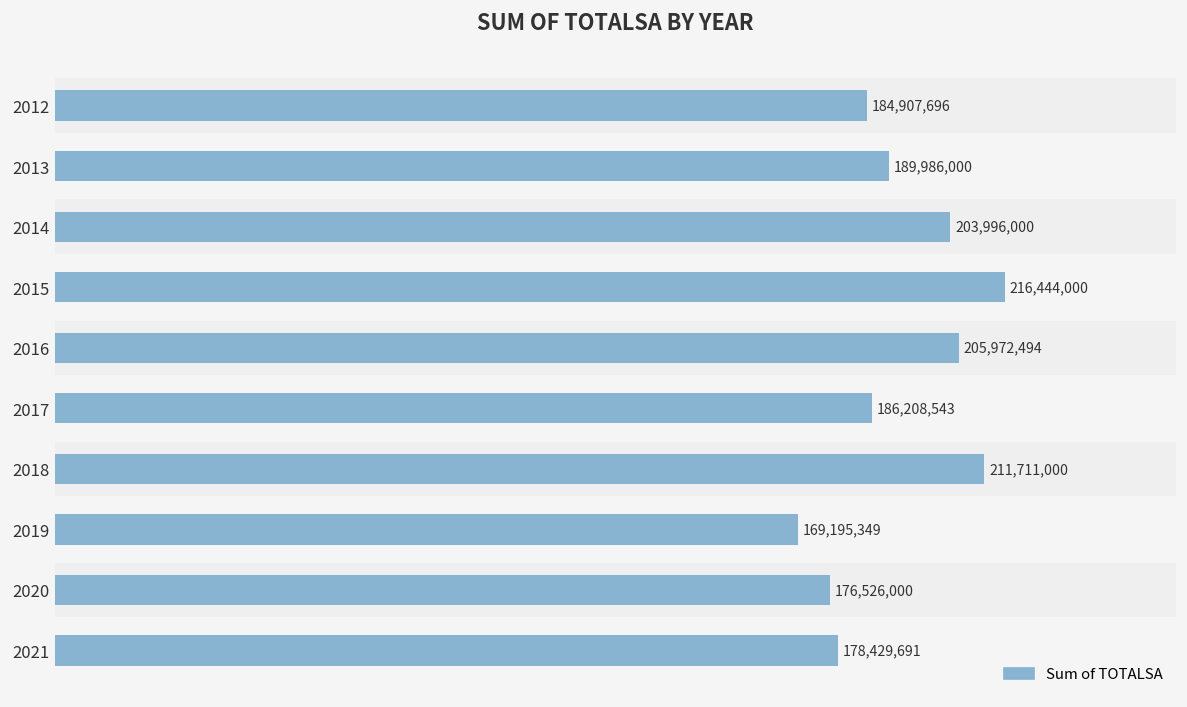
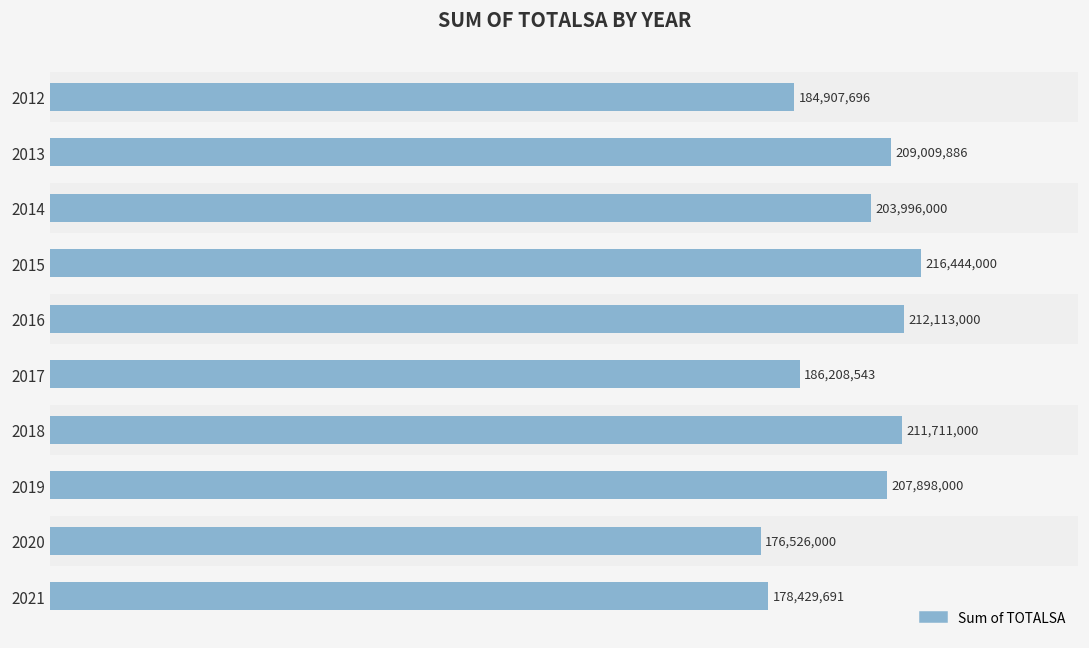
2013: 189,986,000 -> 209,009,886
2016: 205,972,494 -> 212,113,000
2019: 169,195,349 -> 207,898,000
